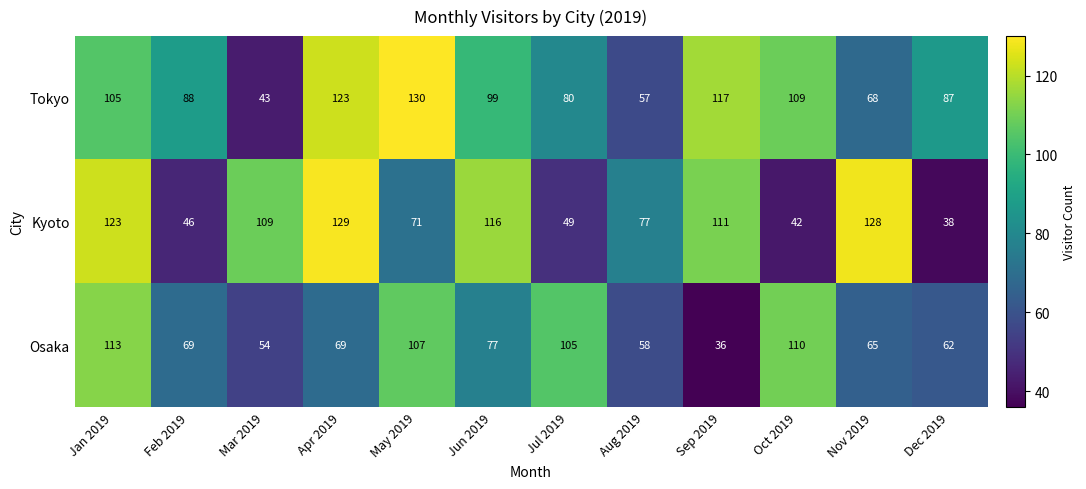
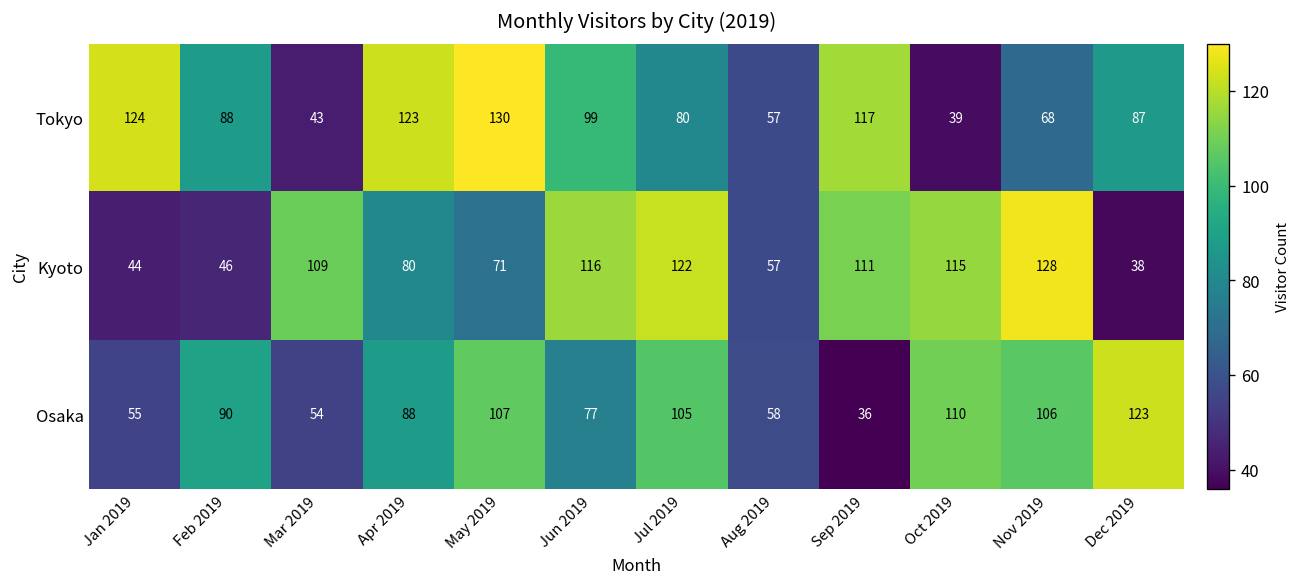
Tokyo, Jan 2019: 105 -> 124
Tokyo, Oct 2019: 109 -> 39
Kyoto, Jan 2019: 123 -> 44
Kyoto, Apr 2019: 129 -> 80
Kyoto, Jul 2019: 49 -> 122
Kyoto, Aug 2019: 77 -> 57
Kyoto, Oct 2019: 42 -> 115
Osaka, Jan 2019: 113 -> 55
Osaka, Feb 2019: 69 -> 90
Osaka, Apr 2019: 69 -> 88
Osaka, Nov 2019: 65 -> 106
Osaka, Dec 2019: 62 -> 123
